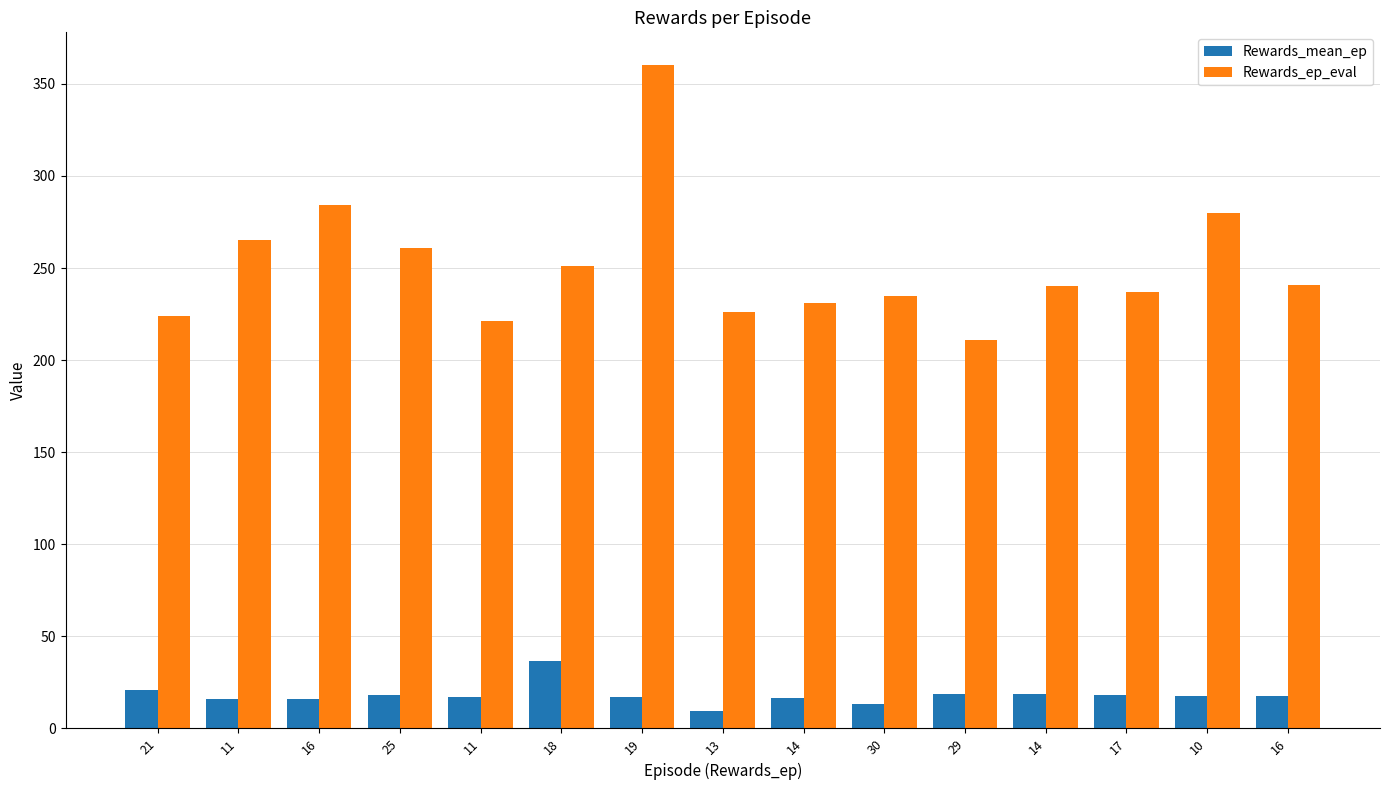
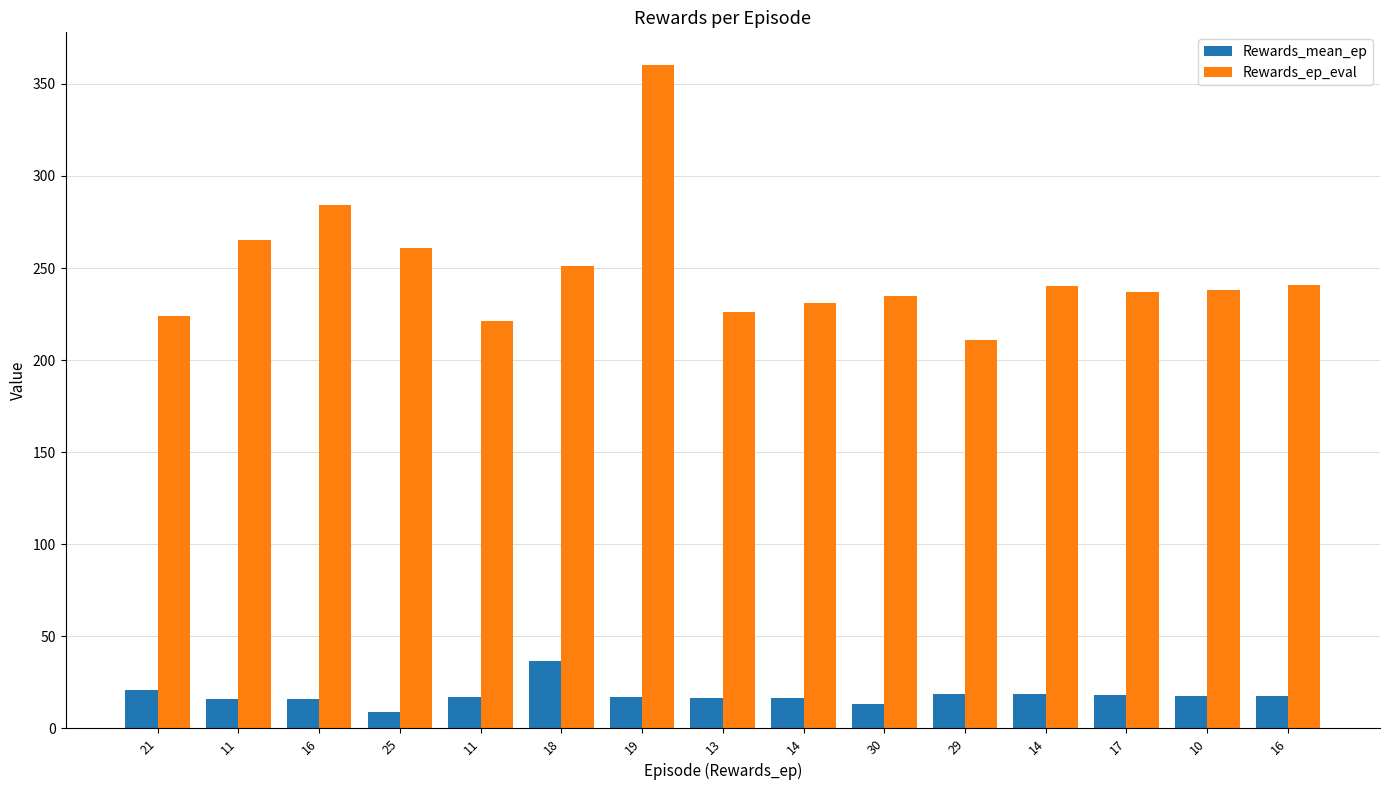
Rewards_mean_ep, 25: 18 -> 9
Rewards_mean_ep, 13: 10 -> 17
Rewards_ep_eval, 10: 280 -> 238
